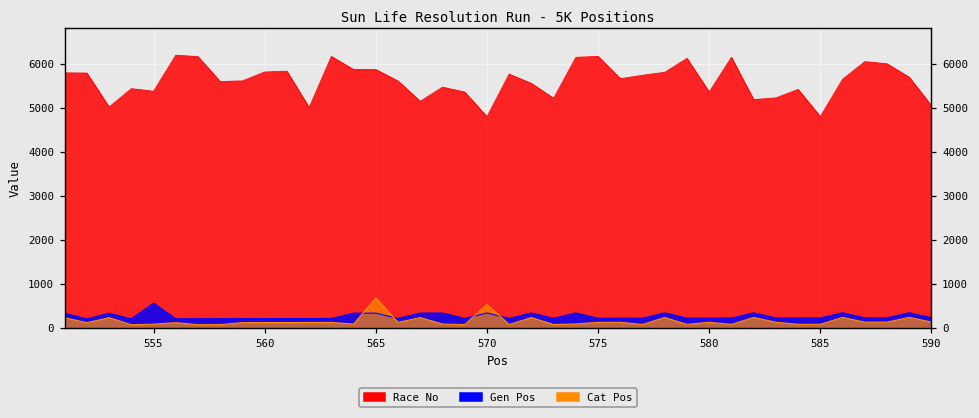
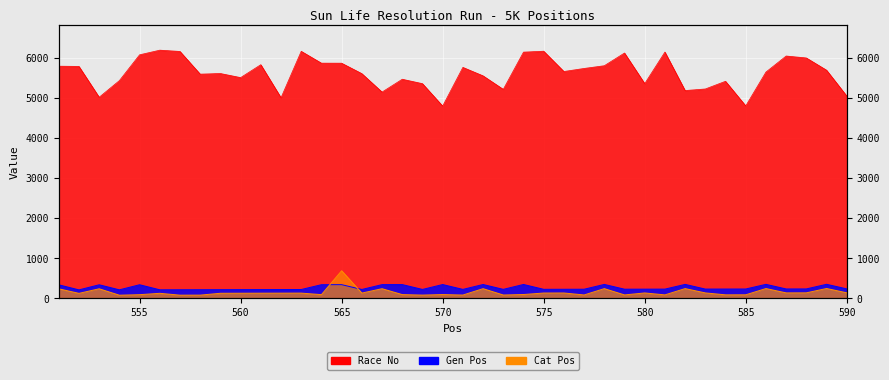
Race No, 555: 5400 -> 6100
Gen Pos, 555: 600 -> 300
Race No, 560: 5800 -> 5500
Cat Pos, 570: 500 -> 100
